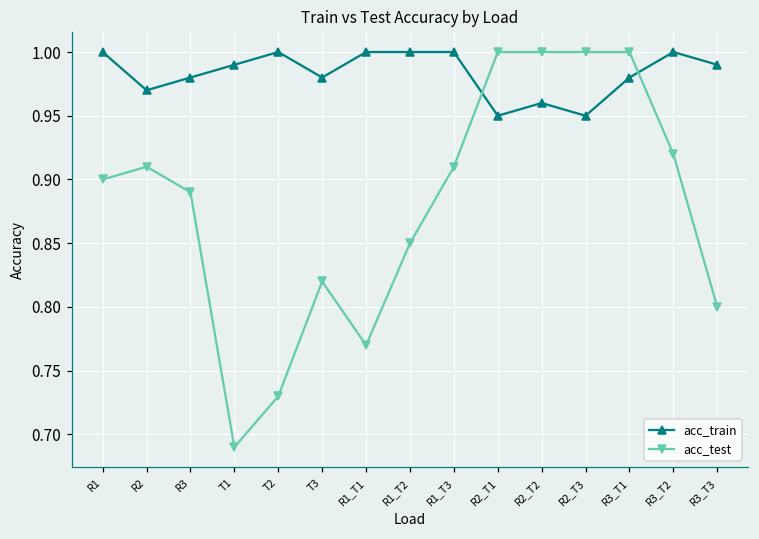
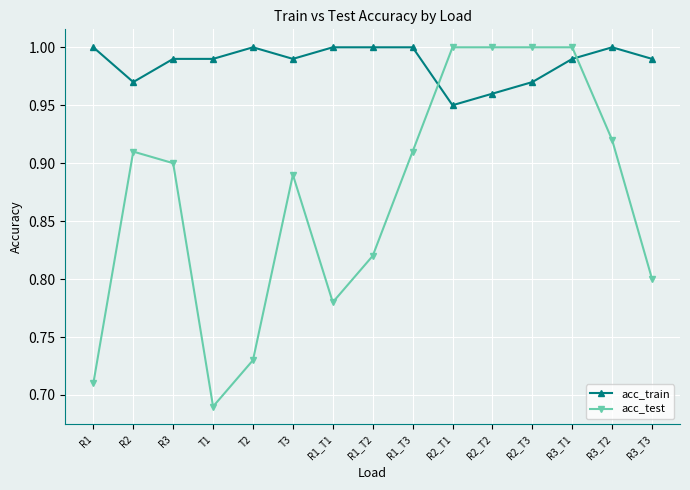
acc_test, R1: 0.90 -> 0.71
acc_train, R3: 0.98 -> 0.99
acc_test, R3: 0.89 -> 0.90
acc_train, T3: 0.98 -> 0.99
acc_test, T3: 0.82 -> 0.89
acc_test, R1_T1: 0.77 -> 0.78
acc_test, R1_T2: 0.85 -> 0.82
acc_train, R2_T3: 0.95 -> 0.97
acc_train, R3_T1: 0.98 -> 0.99
